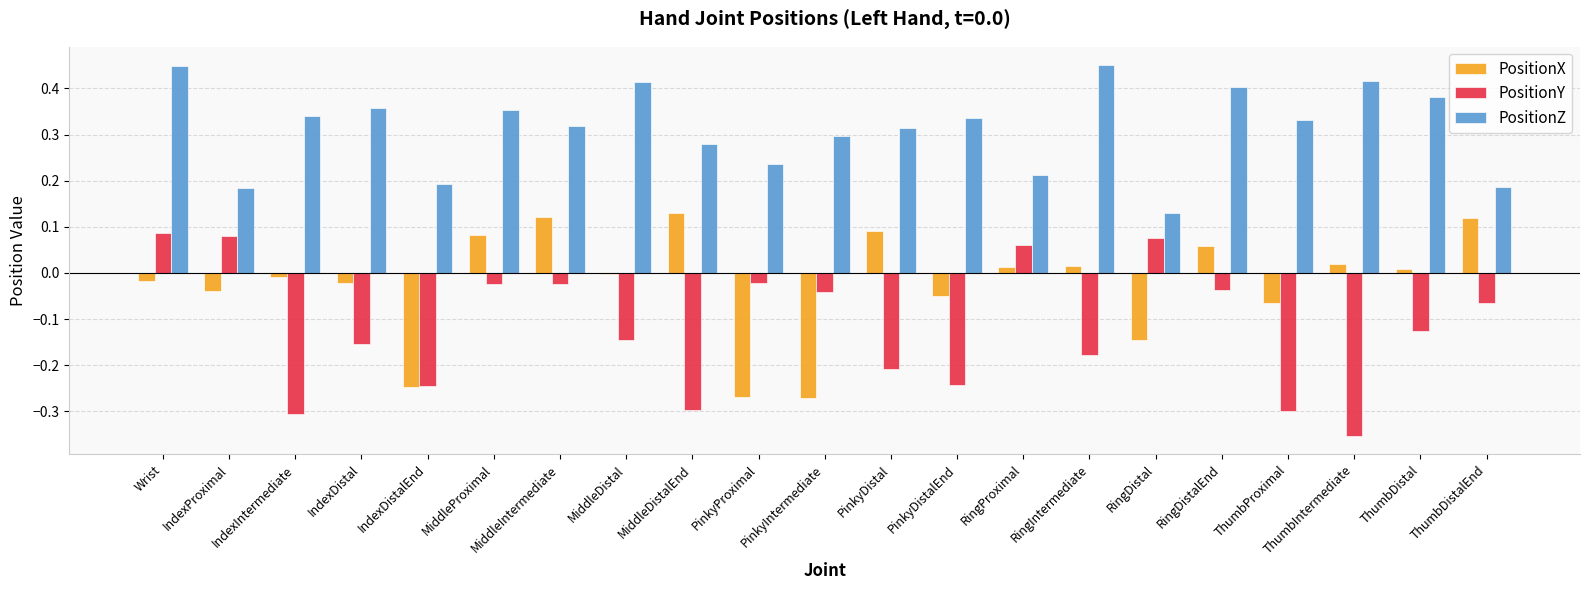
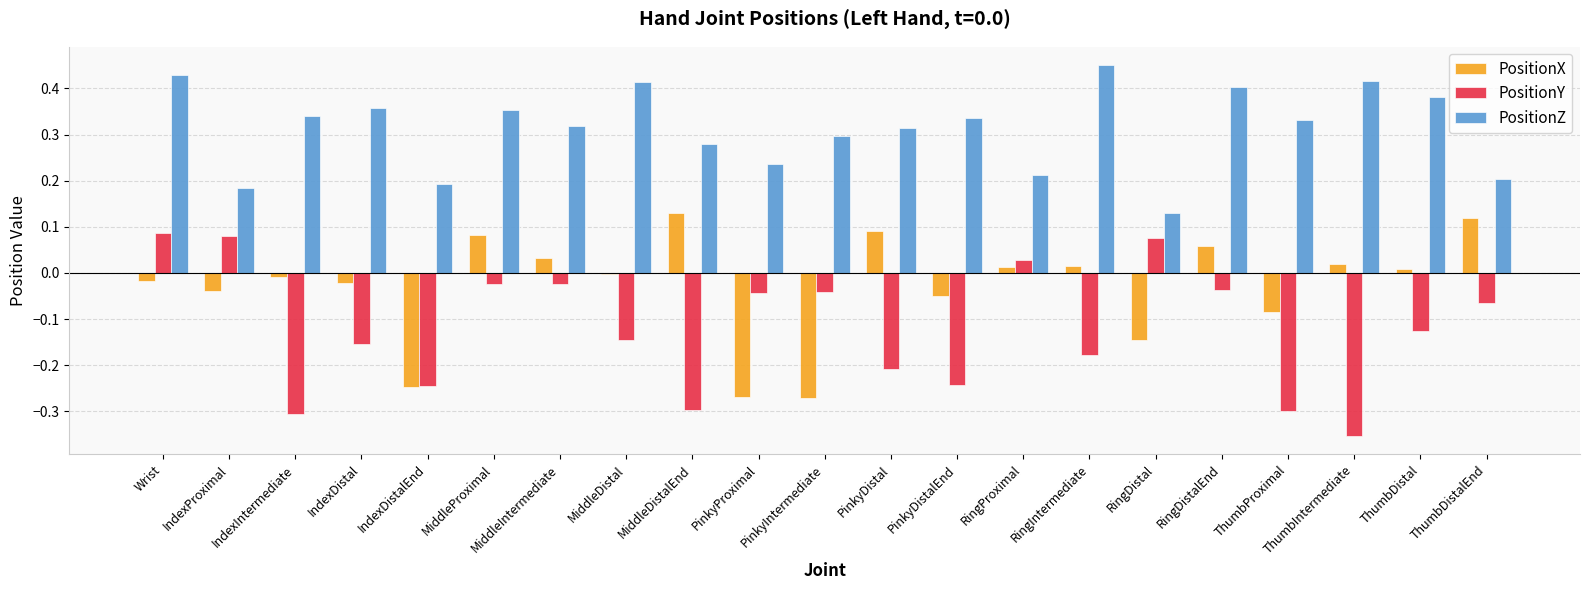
PositionZ, Wrist: 0.45 -> 0.43
PositionX, MiddleIntermediate: 0.12 -> 0.03
PositionY, PinkyProximal: -0.02 -> -0.04
PositionY, RingProximal: 0.06 -> 0.03
PositionX, ThumbProximal: -0.06 -> -0.08
PositionZ, ThumbDistalEnd: 0.19 -> 0.20
